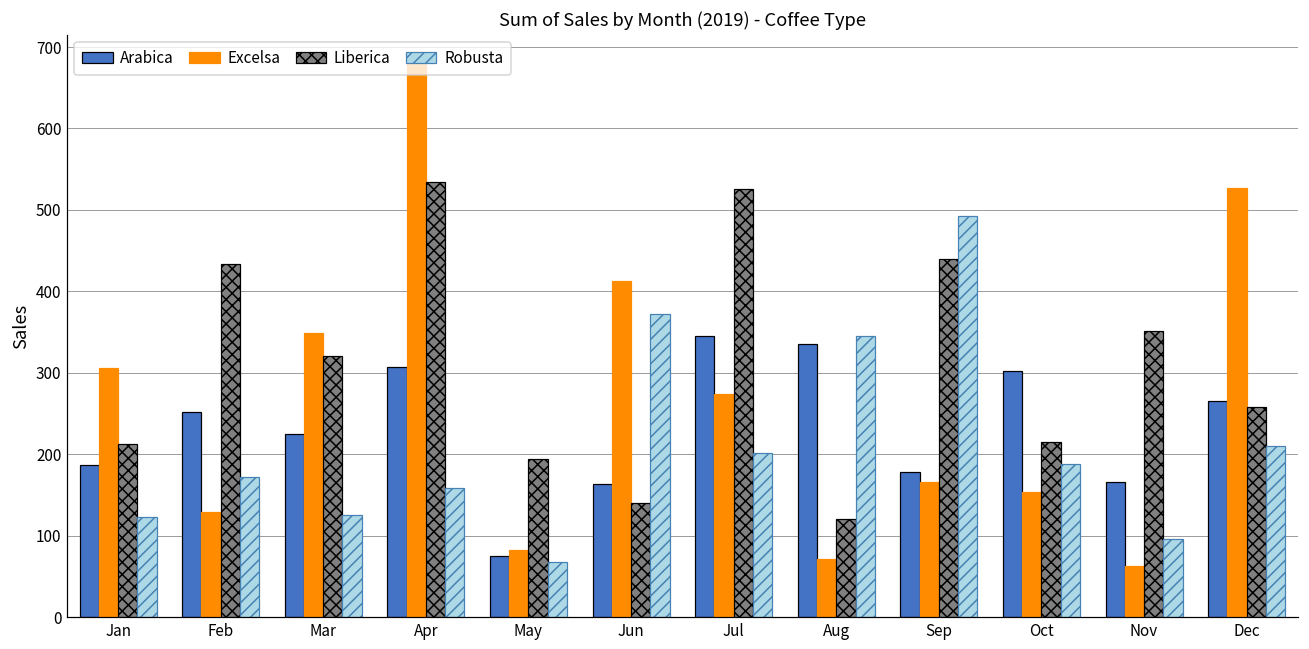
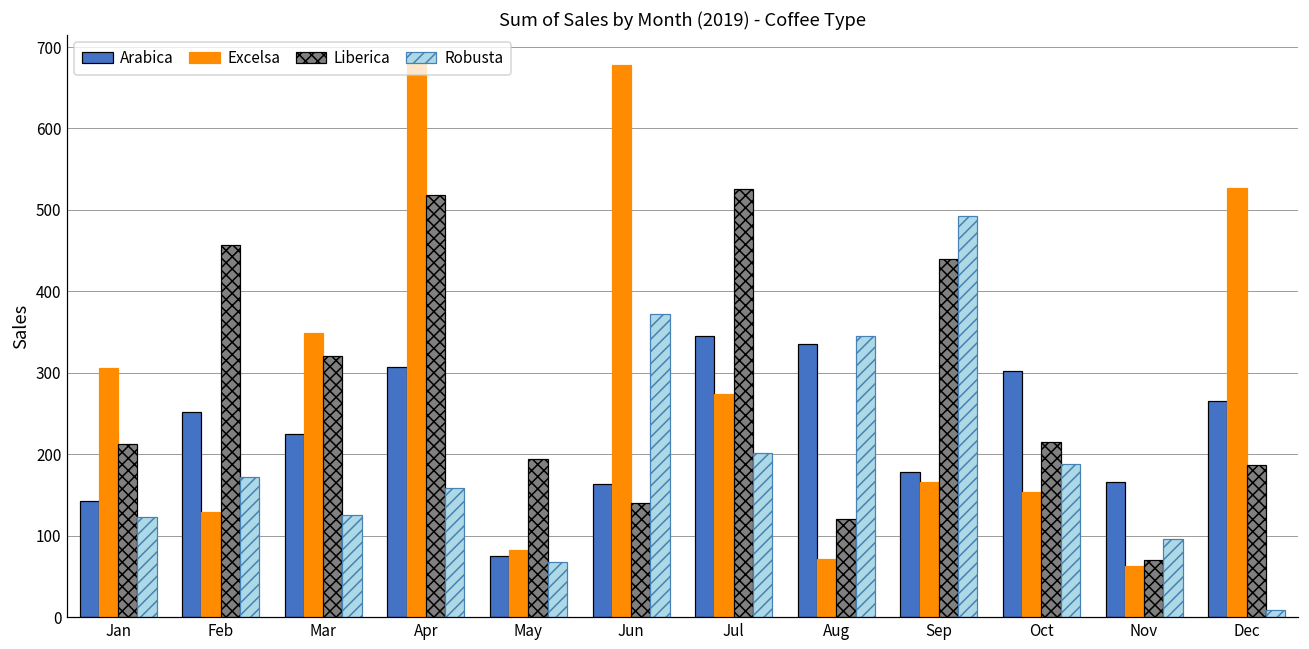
Arabica, Jan: 190 -> 140
Liberica, Feb: 430 -> 460
Liberica, Apr: 530 -> 520
Excelsa, Jun: 410 -> 680
Liberica, Nov: 350 -> 70
Liberica, Dec: 260 -> 190
Robusta, Dec: 210 -> 10
